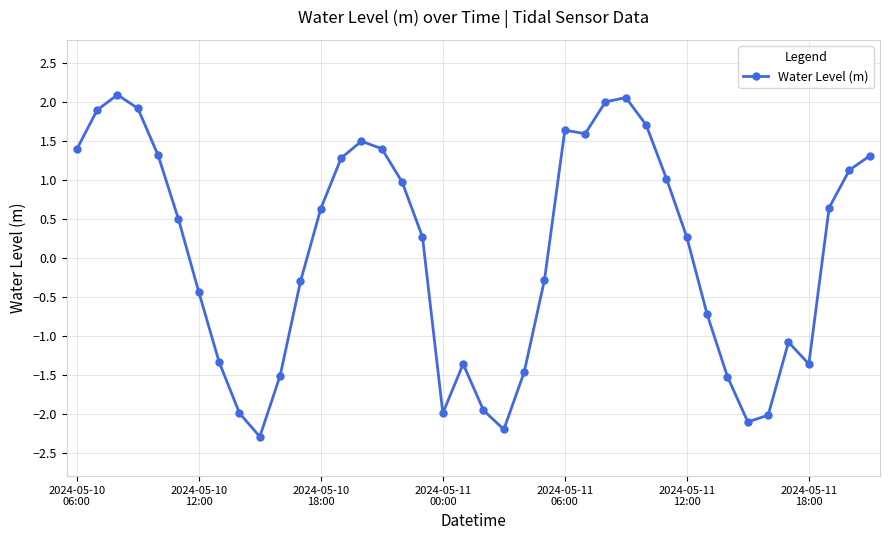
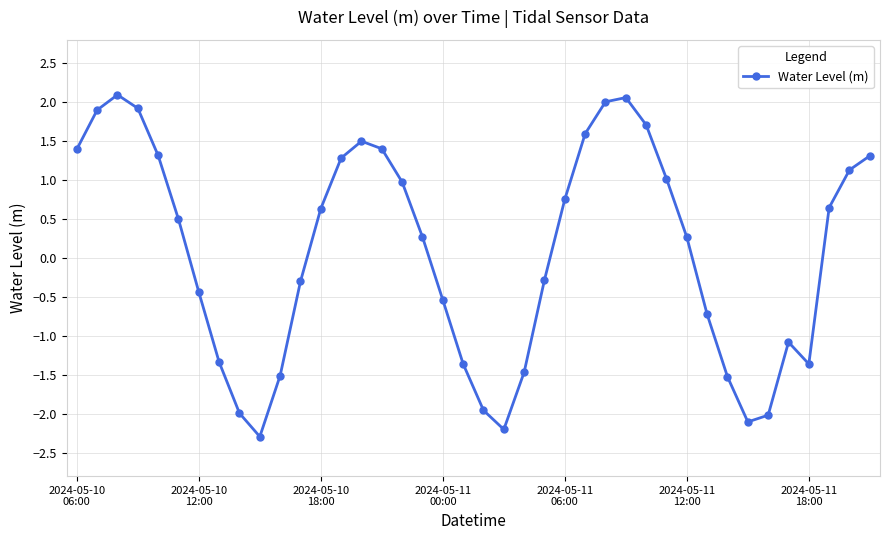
2024-05-11 00:00: -2.0 -> -0.5
2024-05-11 06:00: 1.6 -> 0.8
